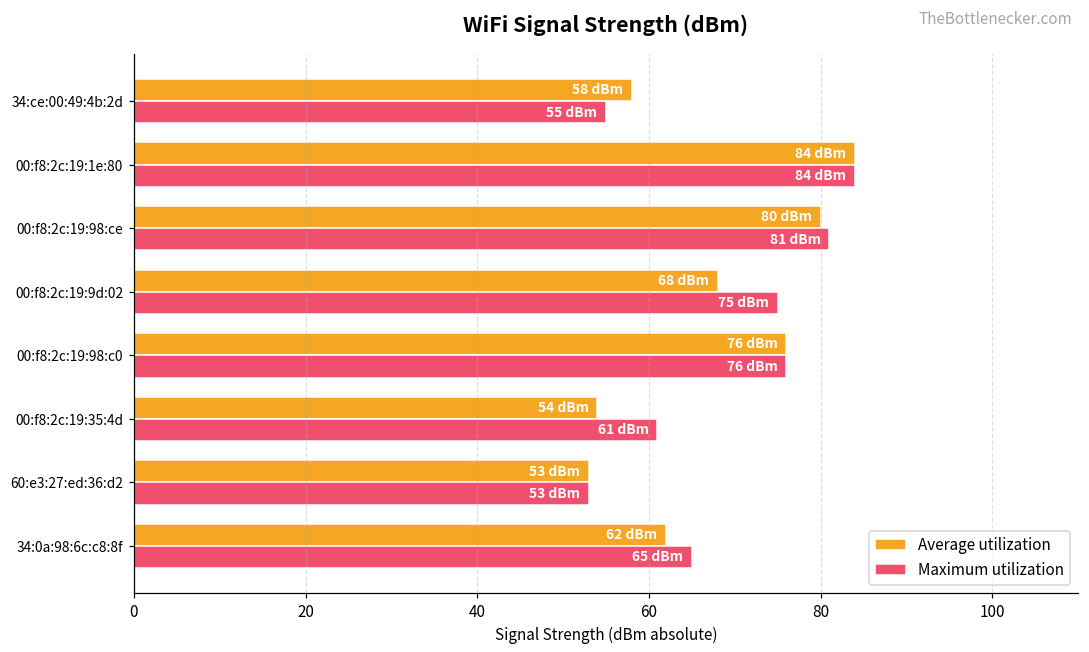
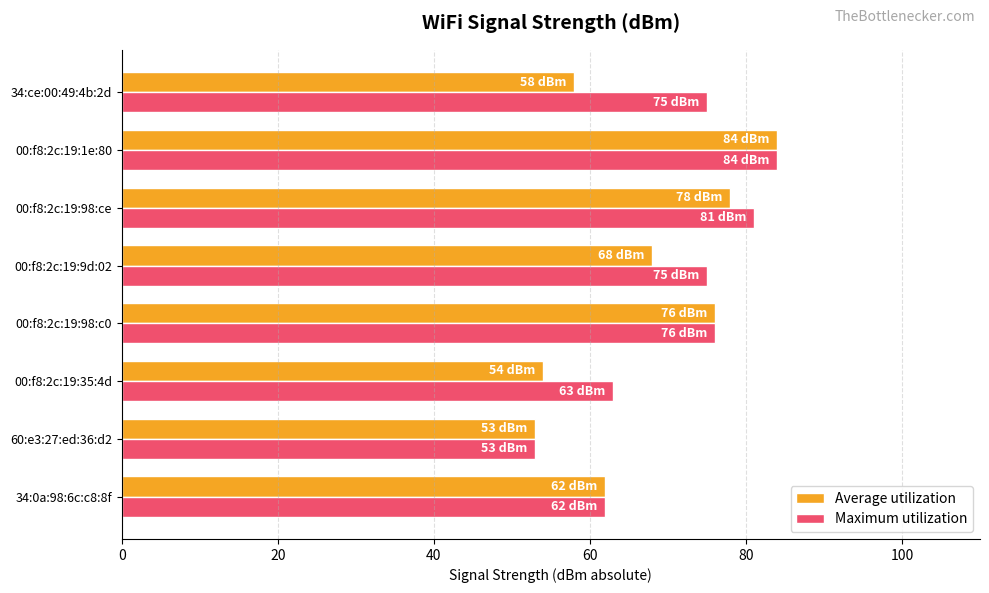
Maximum utilization, 34:ce:00:49:4b:2d: 55 -> 75
Average utilization, 00:f8:2c:19:98:ce: 80 -> 78
Maximum utilization, 00:f8:2c:19:35:4d: 61 -> 63
Maximum utilization, 34:0a:98:6c:c8:8f: 65 -> 62
